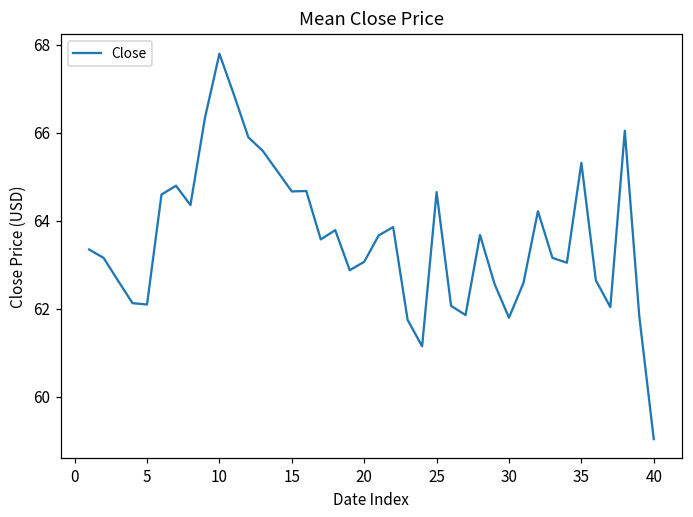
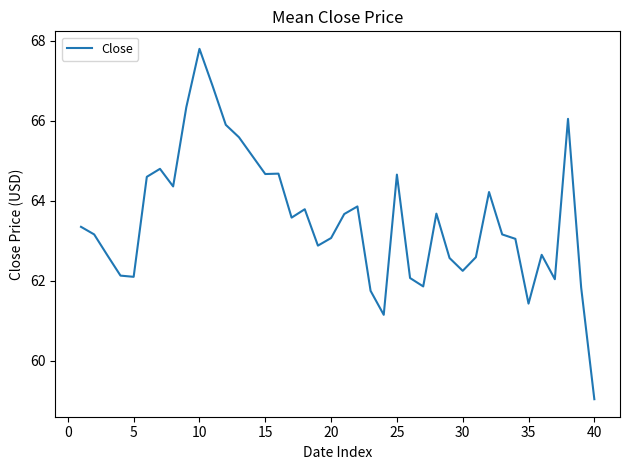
30: 61.8 -> 62.2
35: 65.3 -> 61.4
